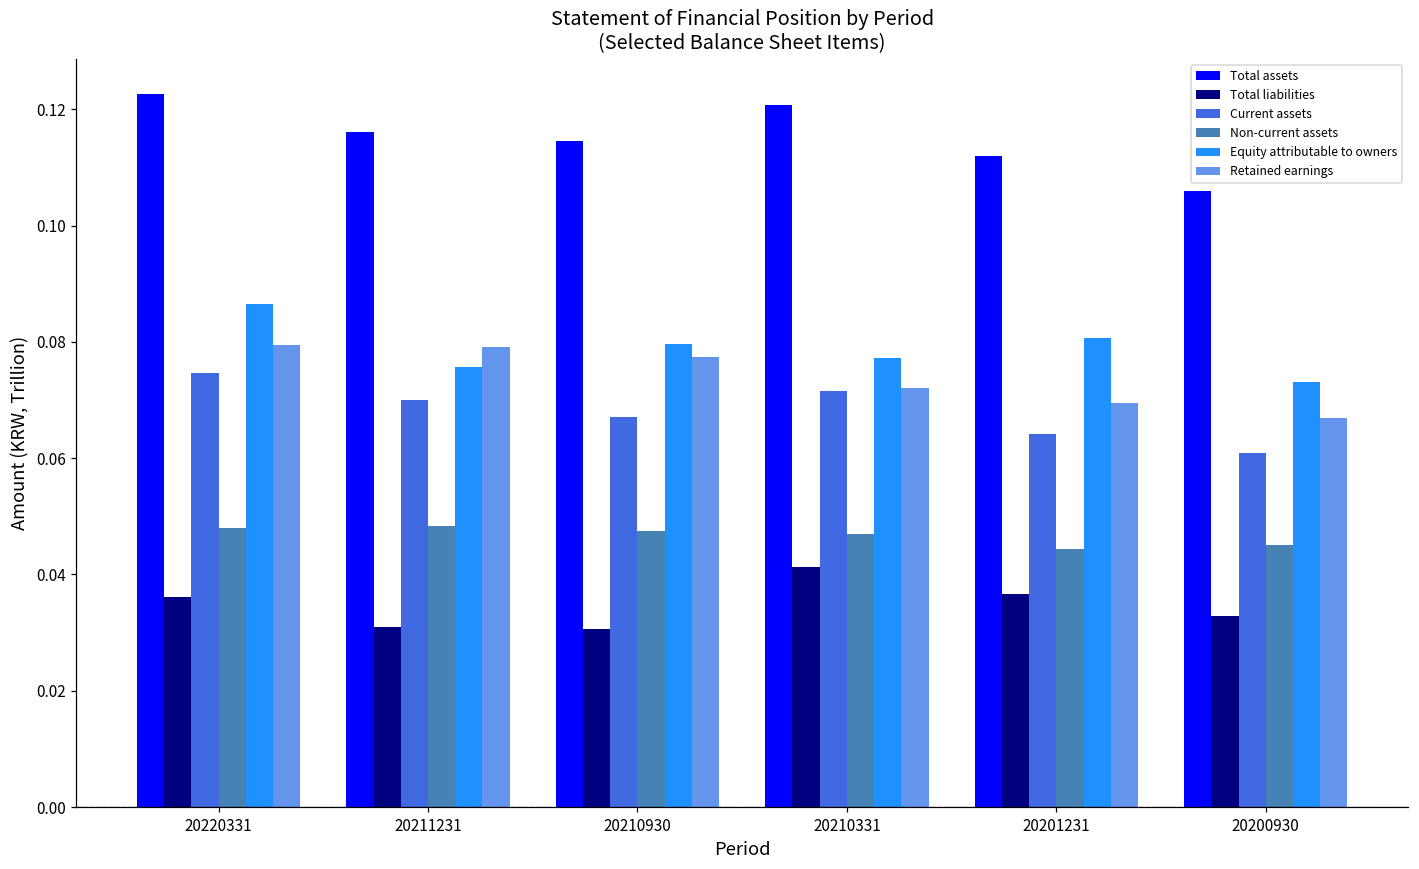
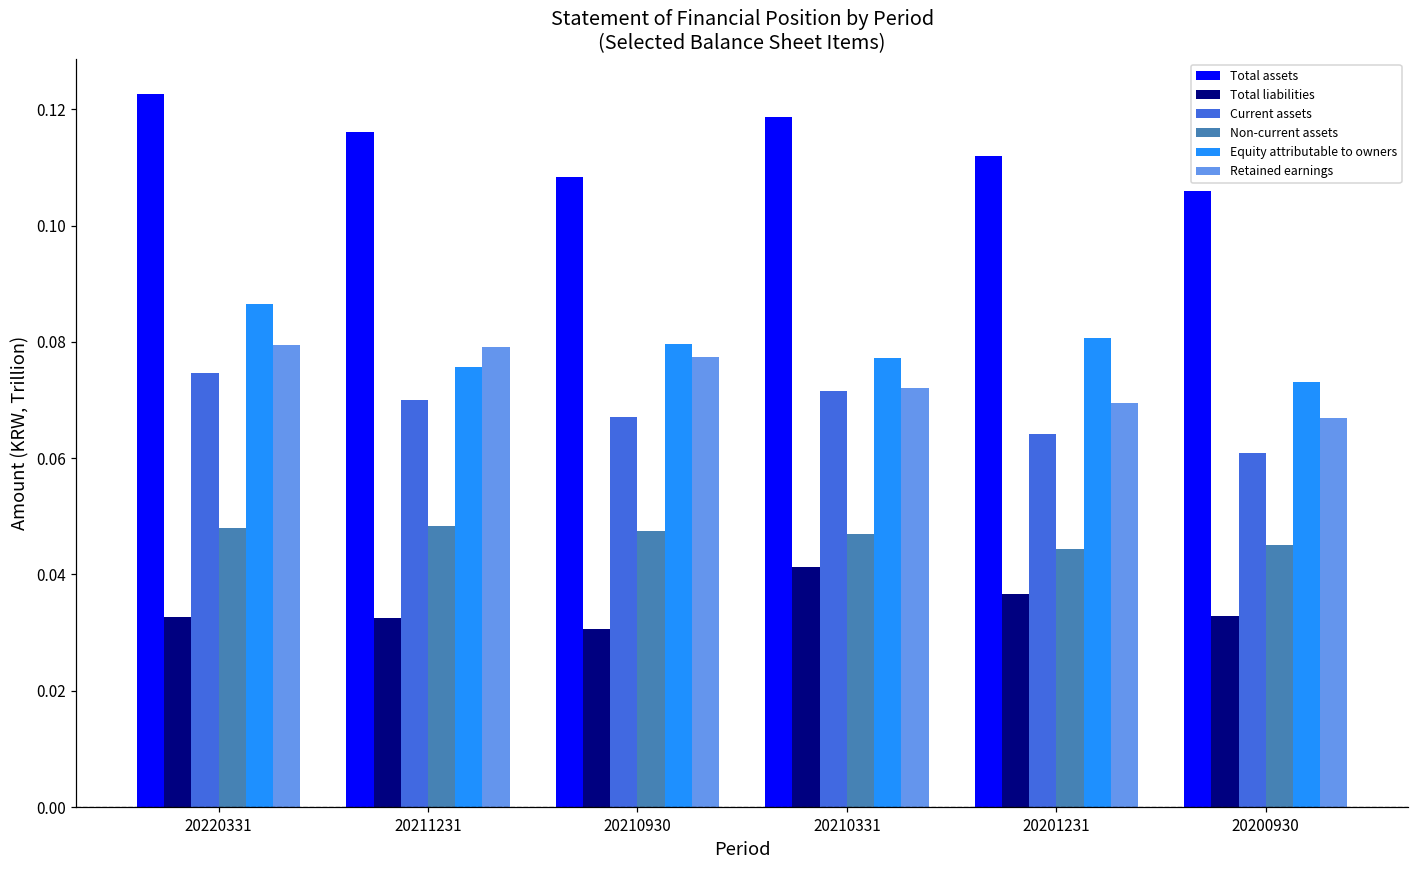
Total liabilities, 20220331: 0.036 -> 0.033
Total liabilities, 20211231: 0.031 -> 0.032
Total assets, 20210930: 0.115 -> 0.108
Total assets, 20210331: 0.121 -> 0.119
